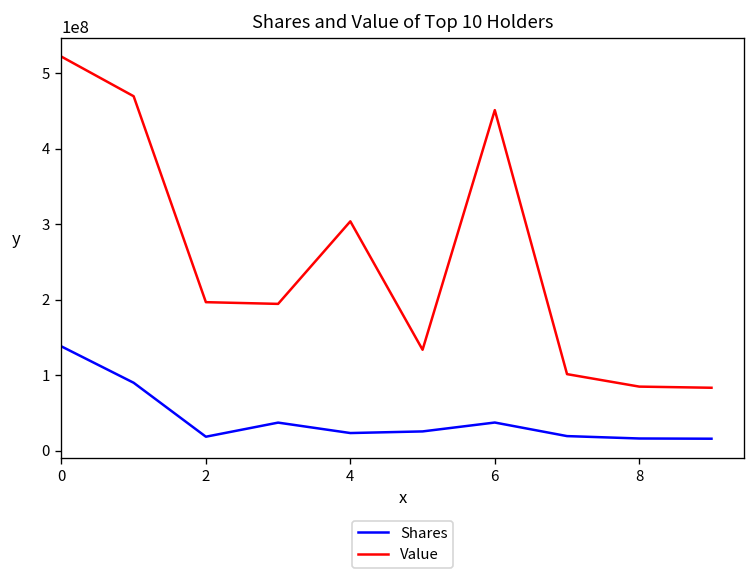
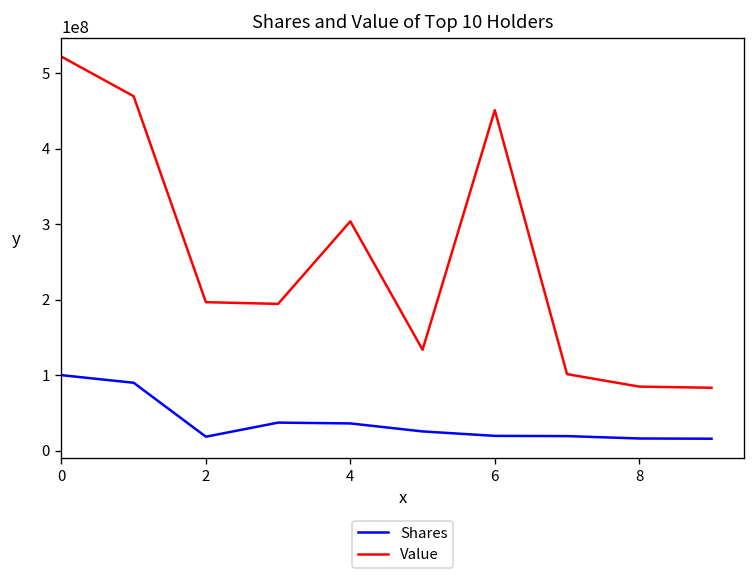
Shares, 0: 140000000 -> 100000000
Shares, 4: 20000000 -> 40000000
Shares, 6: 40000000 -> 20000000
